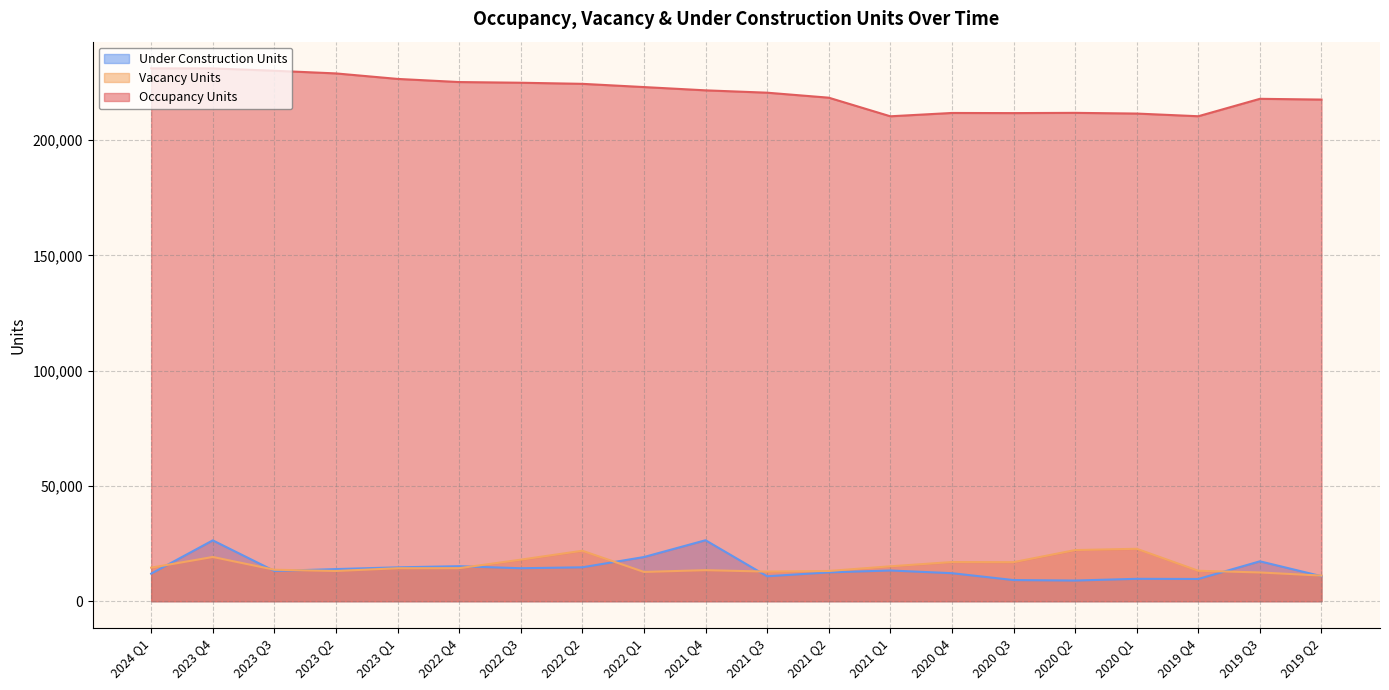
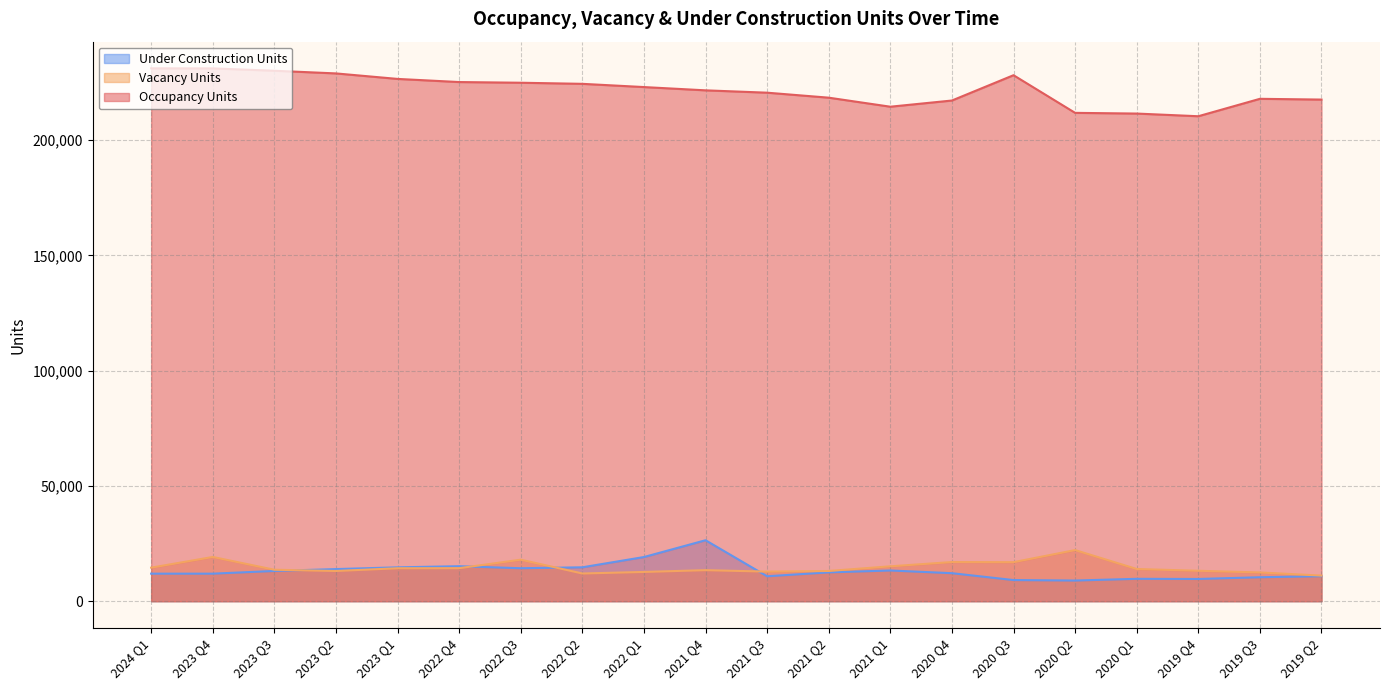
Under Construction Units, 2023 Q4: 26,000 -> 12,000
Vacancy Units, 2022 Q2: 22,000 -> 12,000
Occupancy Units, 2021 Q1: 210,000 -> 215,000
Occupancy Units, 2020 Q4: 212,000 -> 217,000
Occupancy Units, 2020 Q3: 212,000 -> 228,000
Vacancy Units, 2020 Q1: 23,000 -> 14,000
Under Construction Units, 2019 Q3: 17,000 -> 10,000
